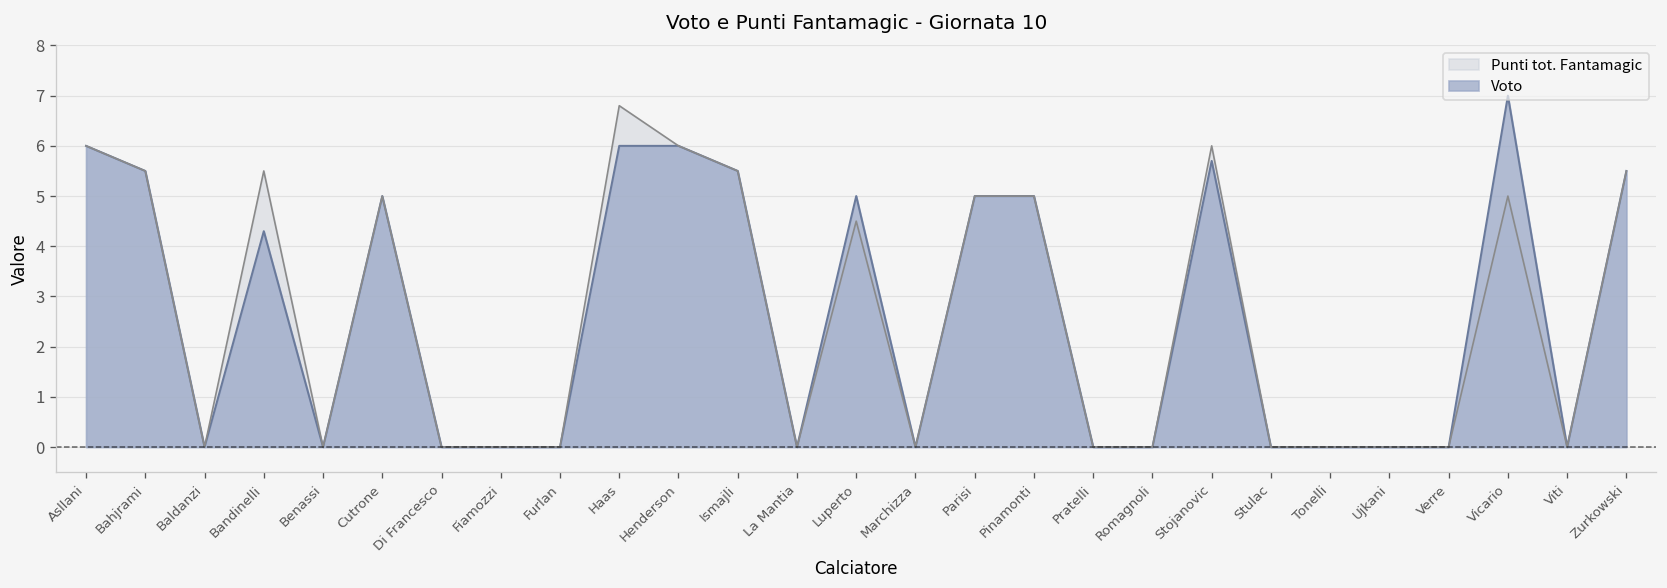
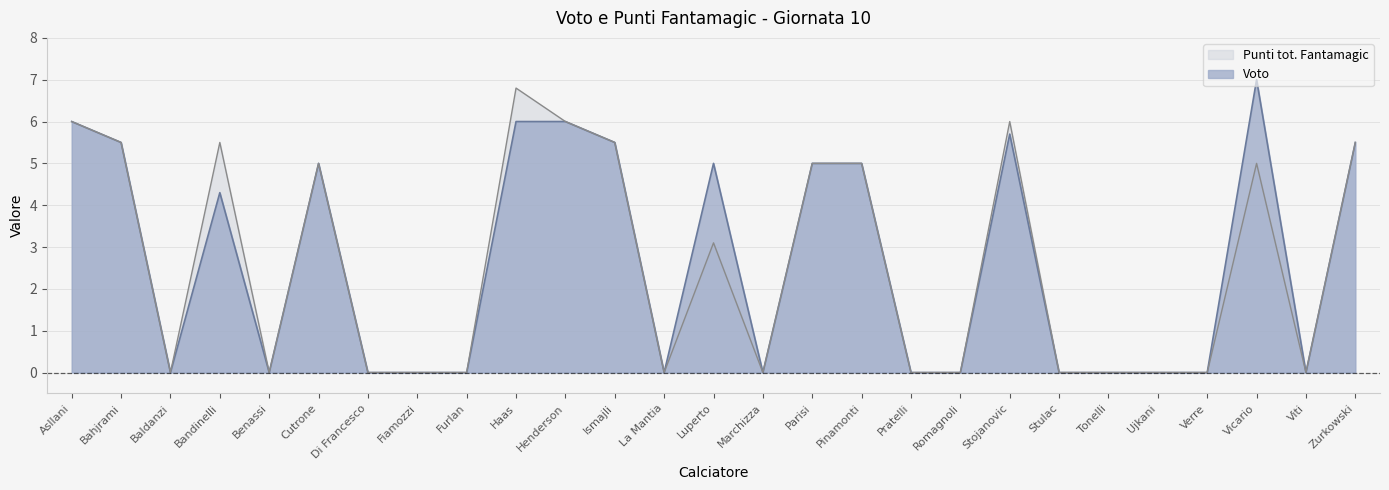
Punti tot. Fantamagic, Luperto: 4.5 -> 3.1
